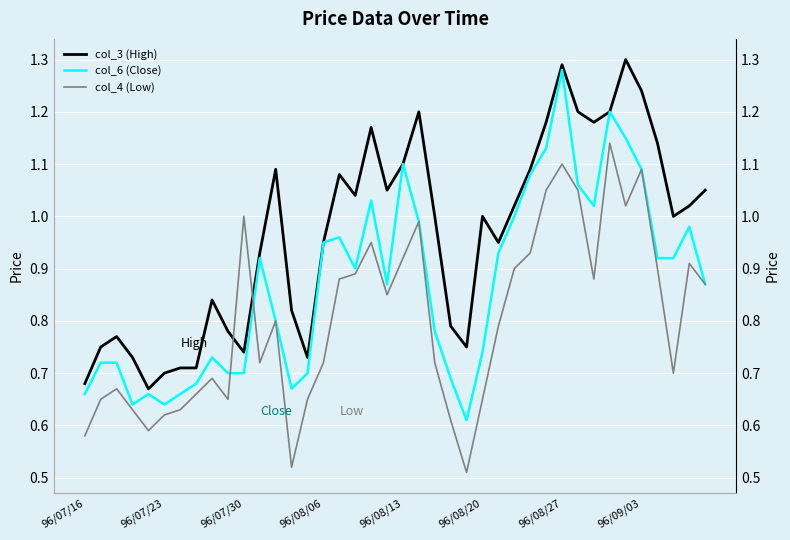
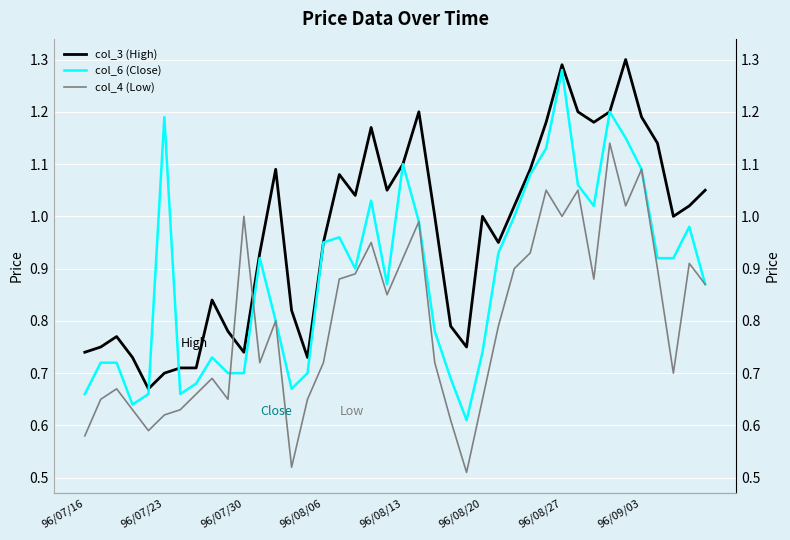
col_3 (High), 96/07/16: 0.68 -> 0.74
col_6 (Close), 96/07/23: 0.64 -> 1.19
col_4 (Low), 96/08/27: 1.1 -> 1.0
col_3 (High), 96/09/03: 1.24 -> 1.19
